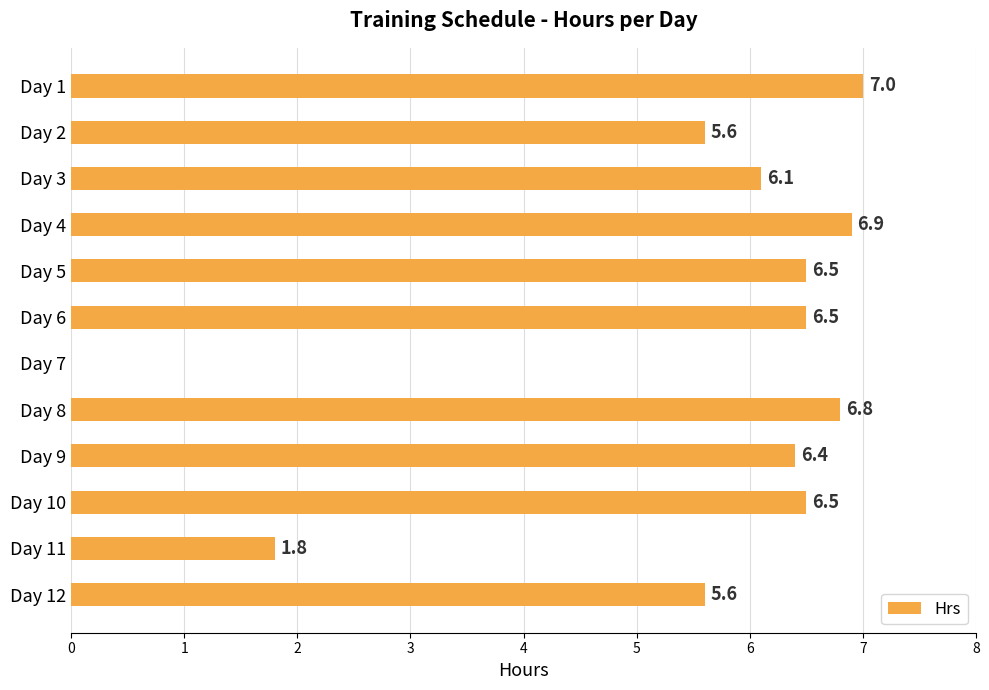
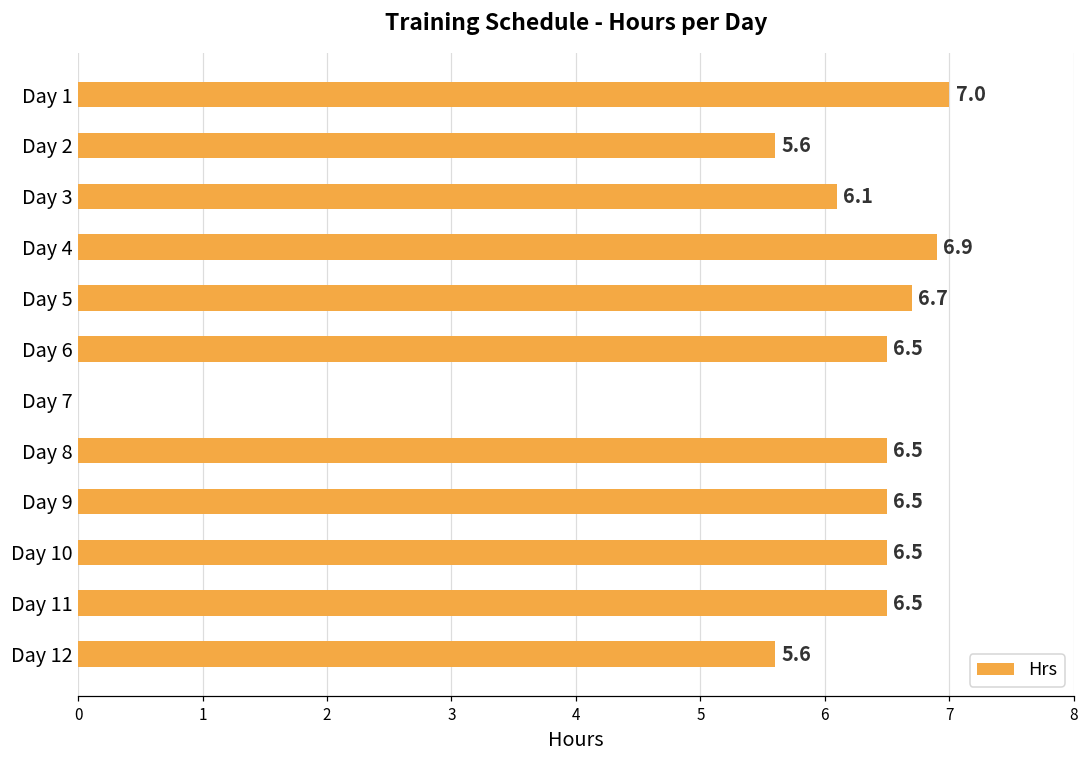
Day 5: 6.5 -> 6.7
Day 8: 6.8 -> 6.5
Day 9: 6.4 -> 6.5
Day 11: 1.8 -> 6.5
